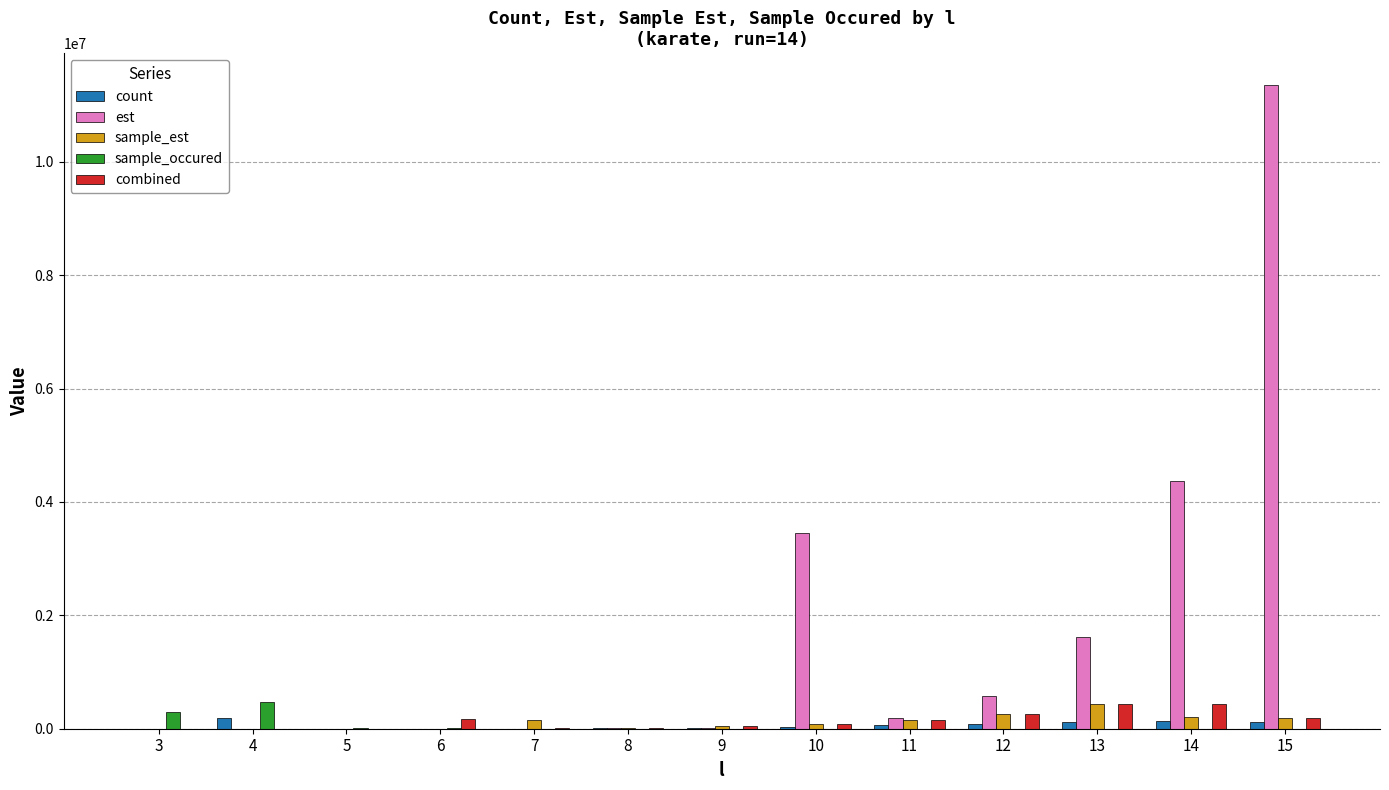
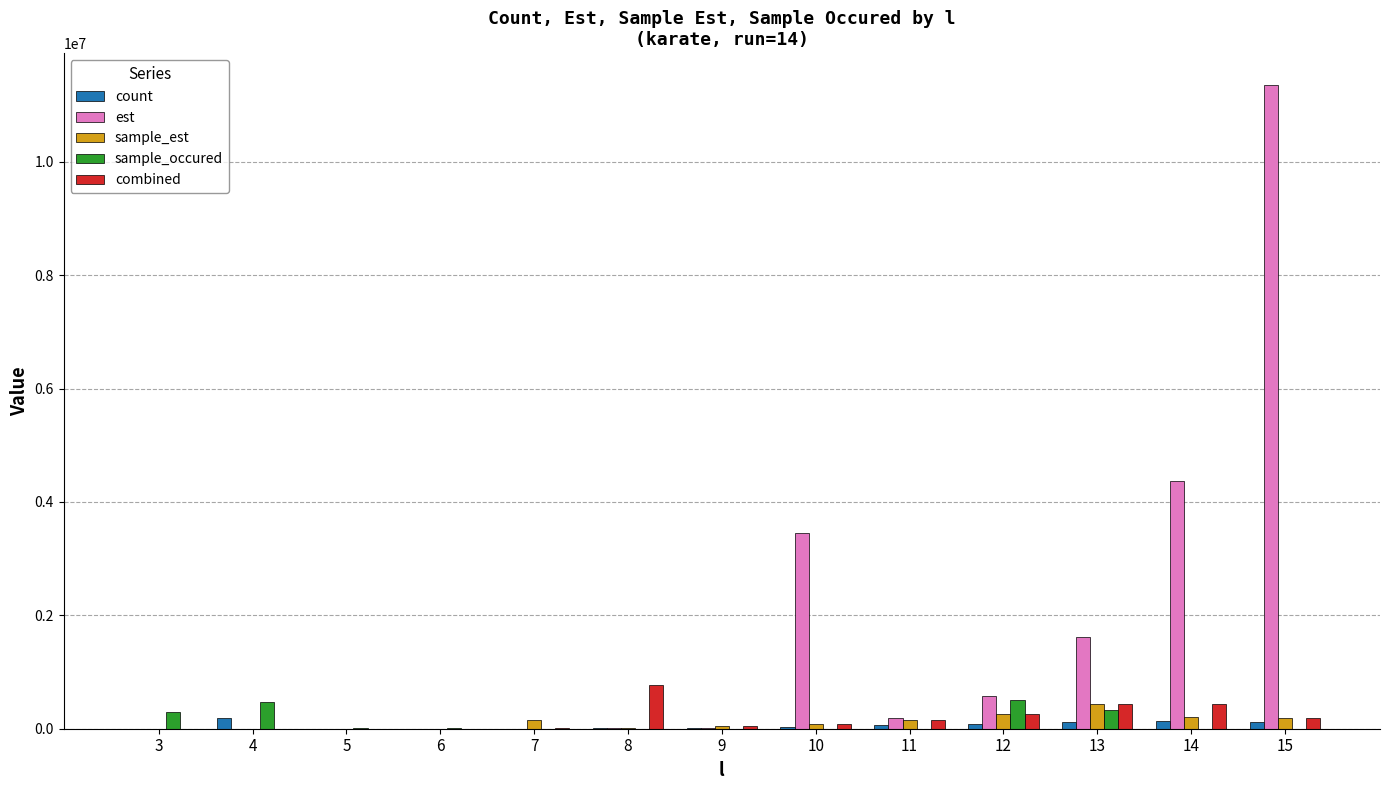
combined, 6: 200000 -> 0
combined, 8: 0 -> 800000
sample_occured, 12: 0 -> 500000
sample_occured, 13: 0 -> 300000
